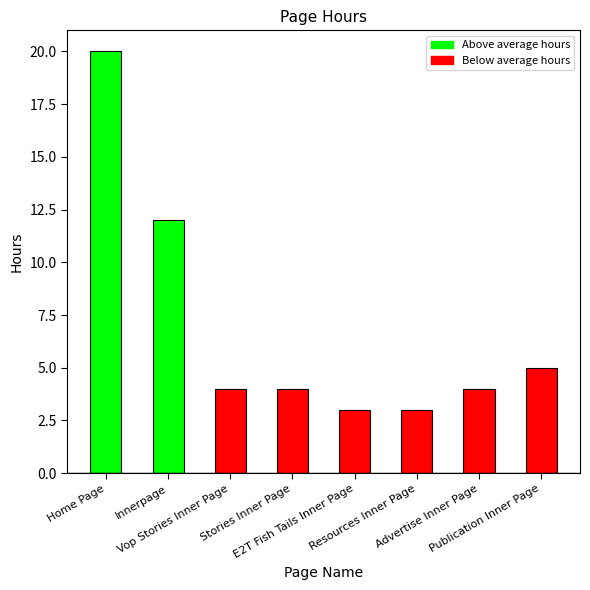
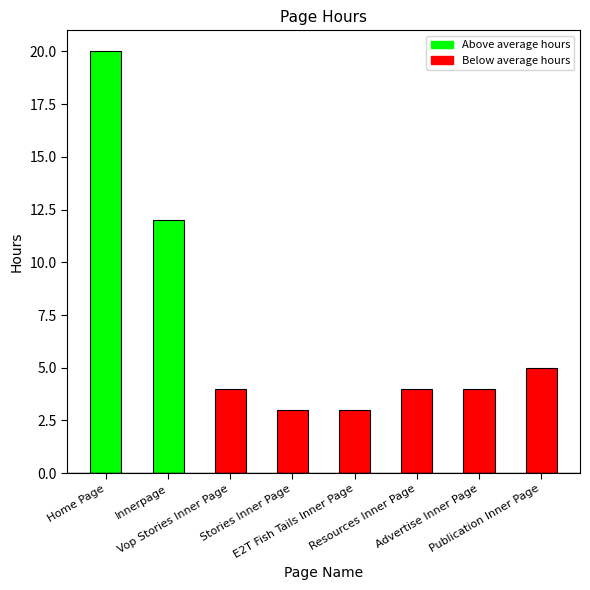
Stories Inner Page: 4 -> 3
Resources Inner Page: 3 -> 4
